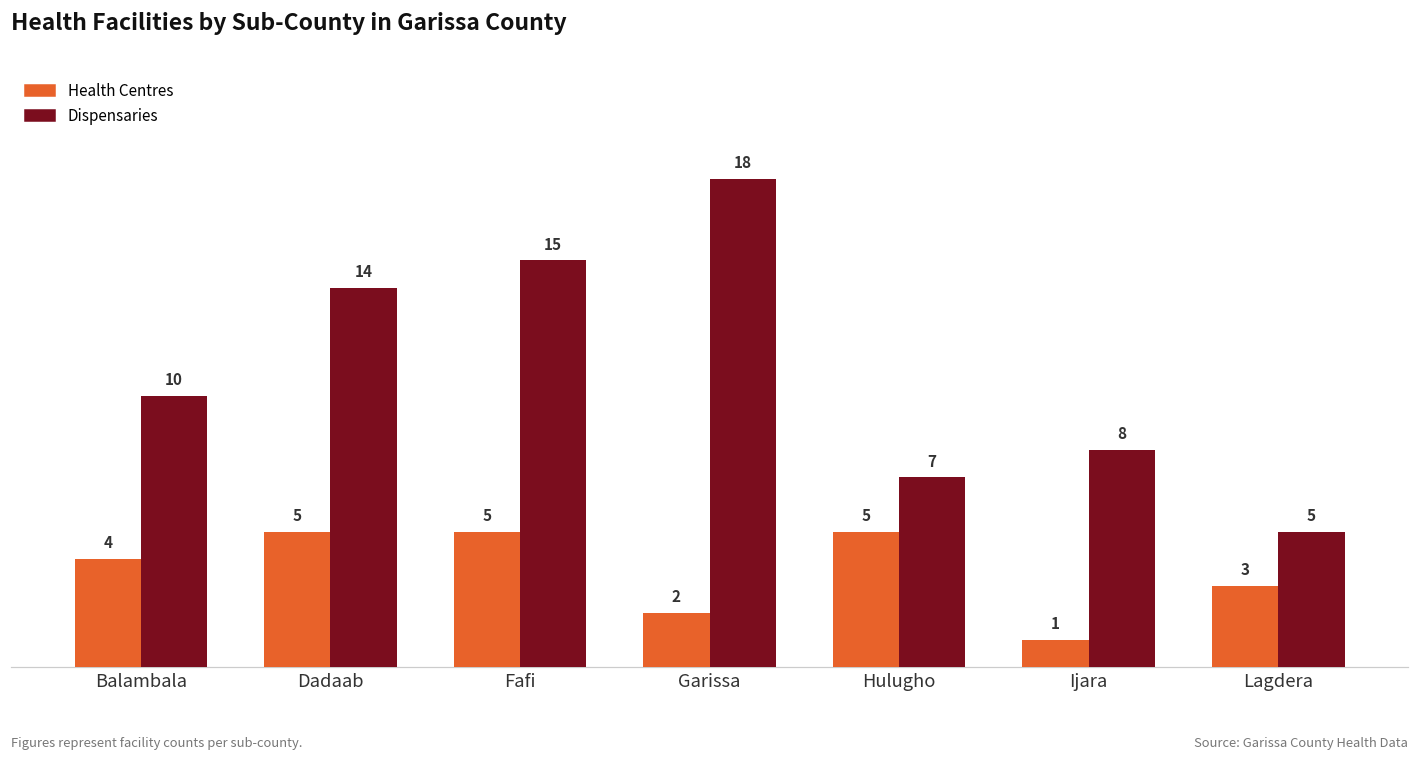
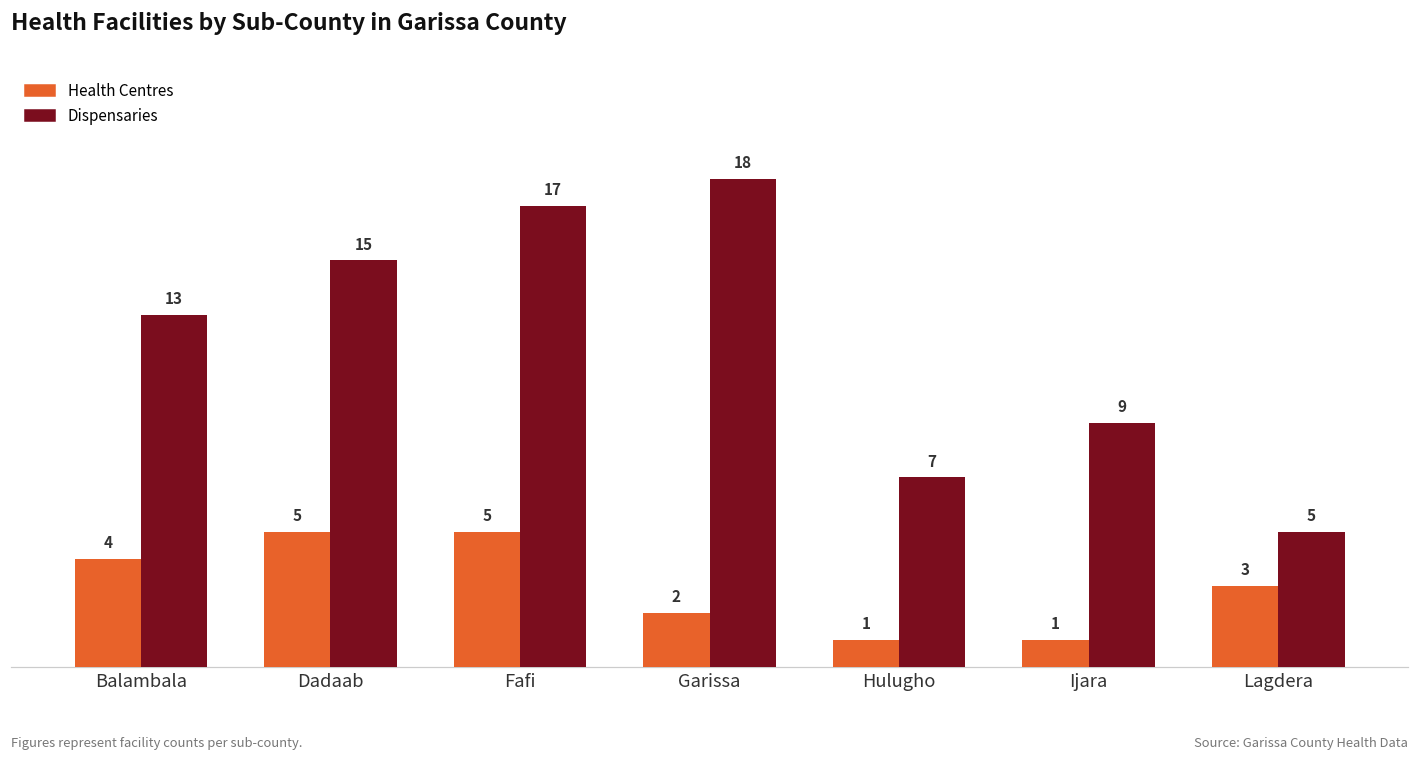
Dispensaries, Balambala: 10 -> 13
Dispensaries, Dadaab: 14 -> 15
Dispensaries, Fafi: 15 -> 17
Health Centres, Hulugho: 5 -> 1
Dispensaries, Ijara: 8 -> 9
